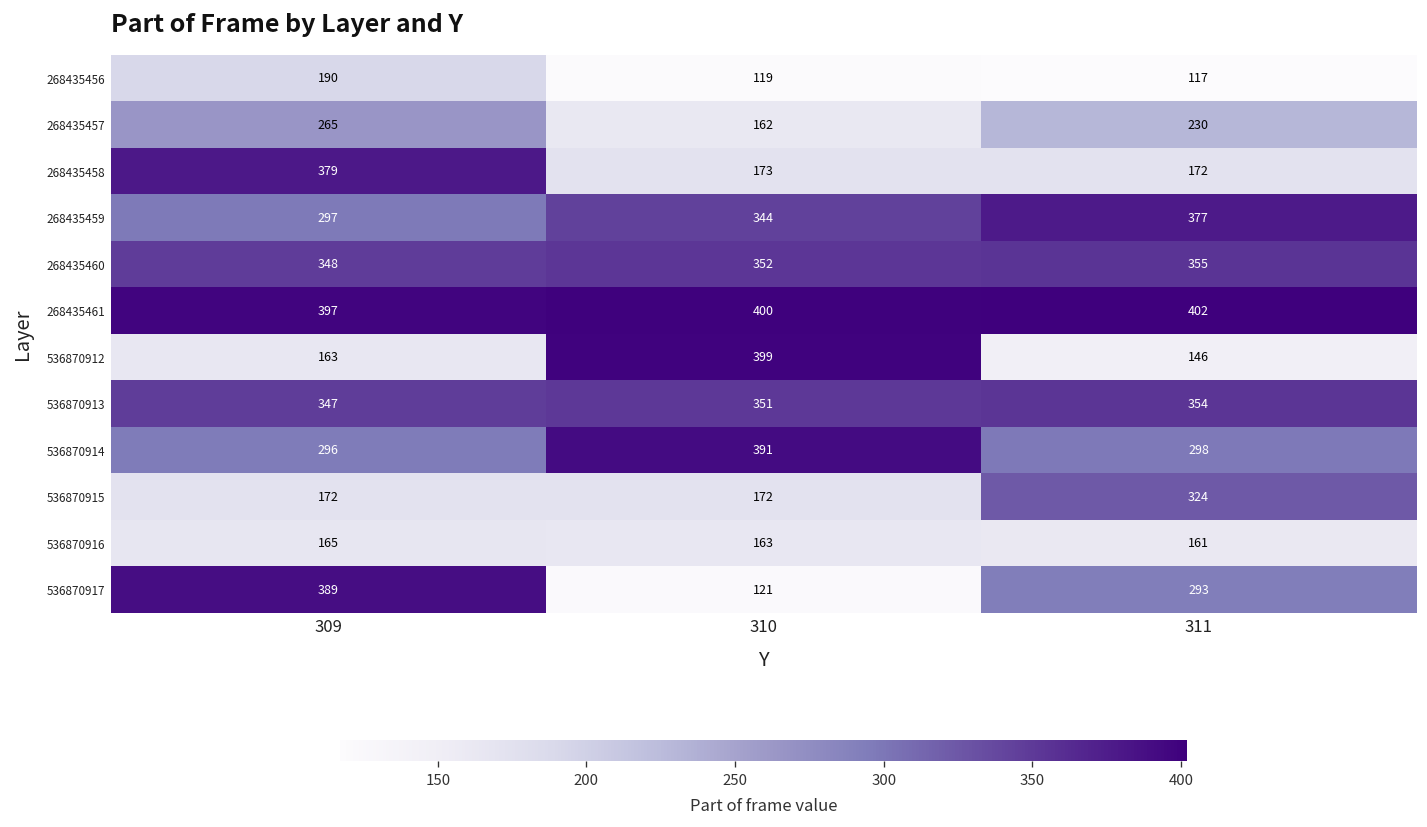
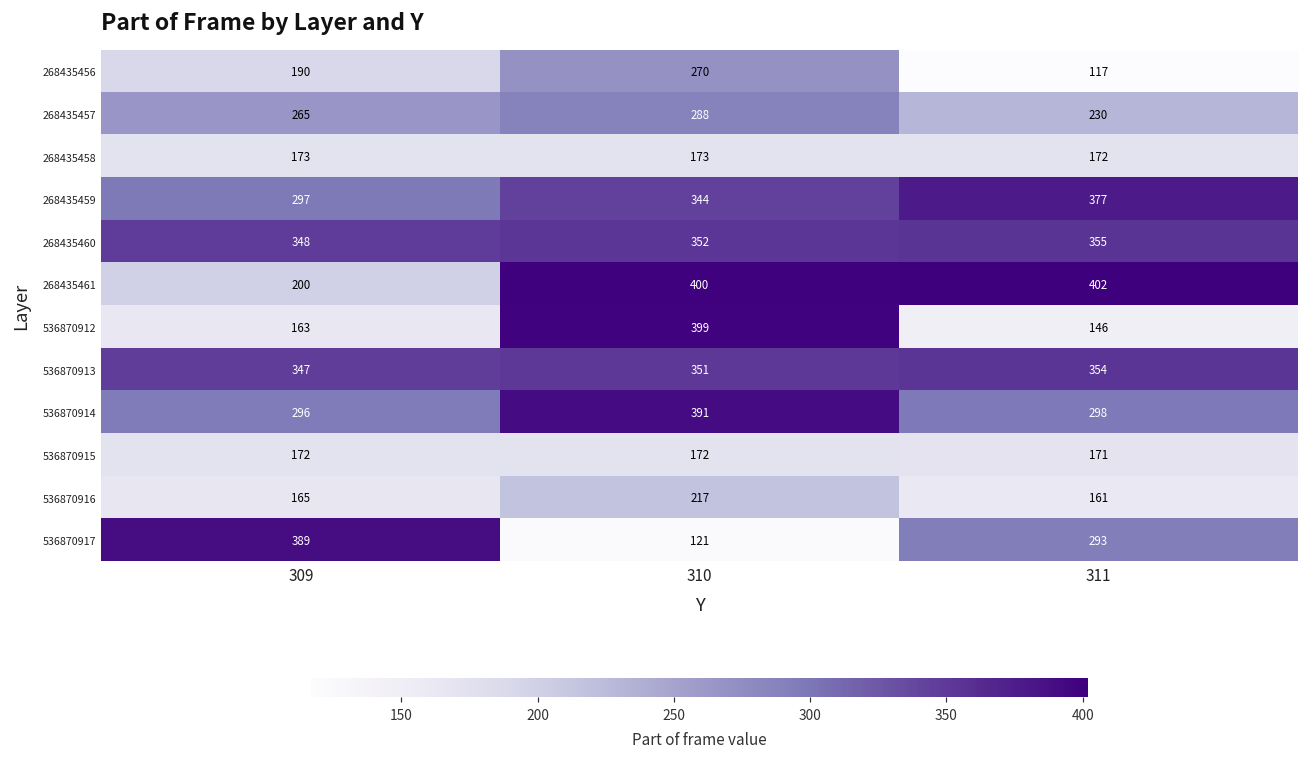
268435456, 310: 119 -> 270
268435457, 310: 162 -> 288
268435458, 309: 379 -> 173
268435461, 309: 397 -> 200
536870915, 311: 324 -> 171
536870916, 310: 163 -> 217
